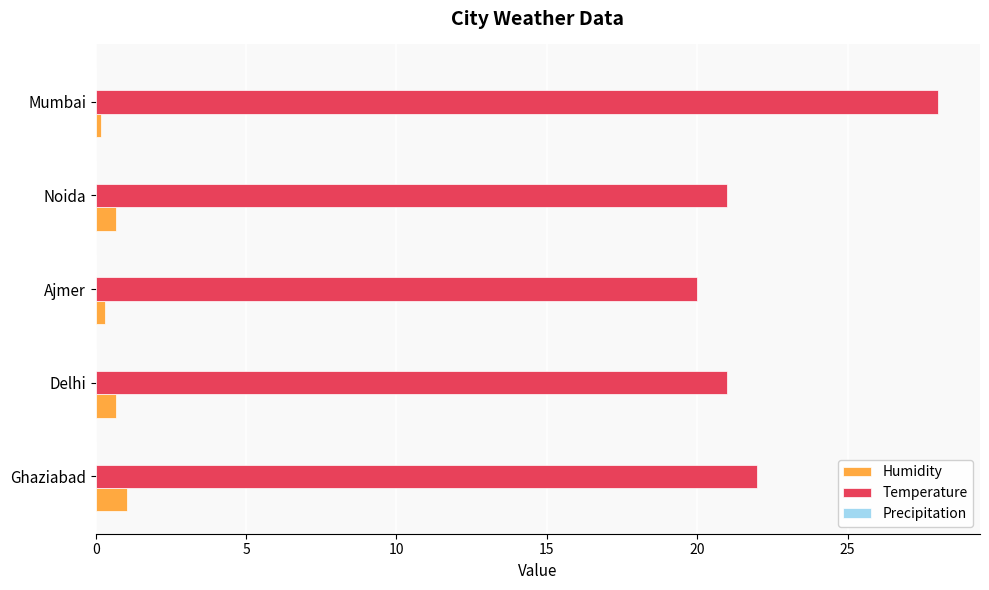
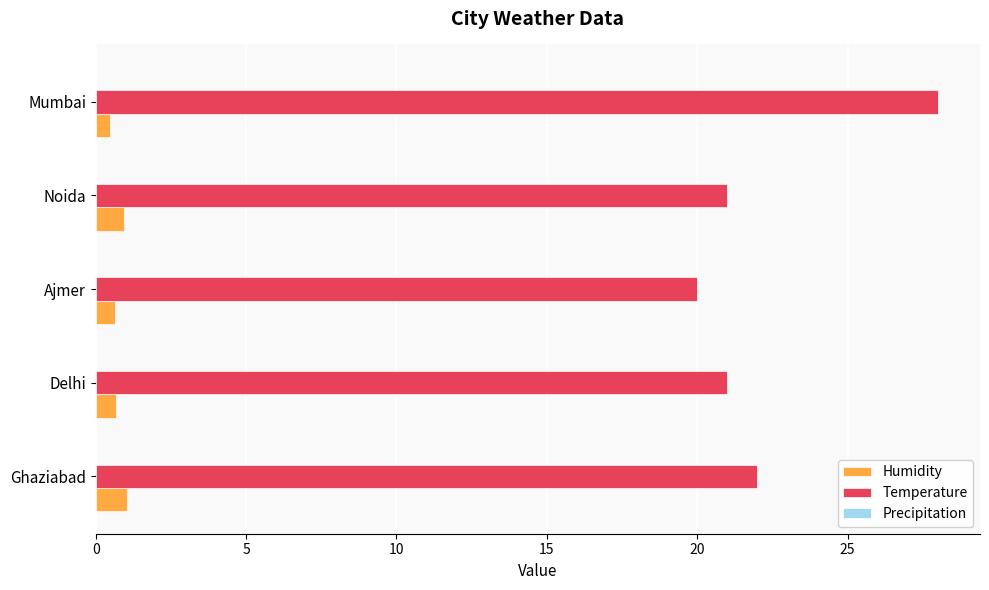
Humidity, Mumbai: 0.2 -> 0.5
Humidity, Noida: 0.7 -> 0.9
Humidity, Ajmer: 0.3 -> 0.6
